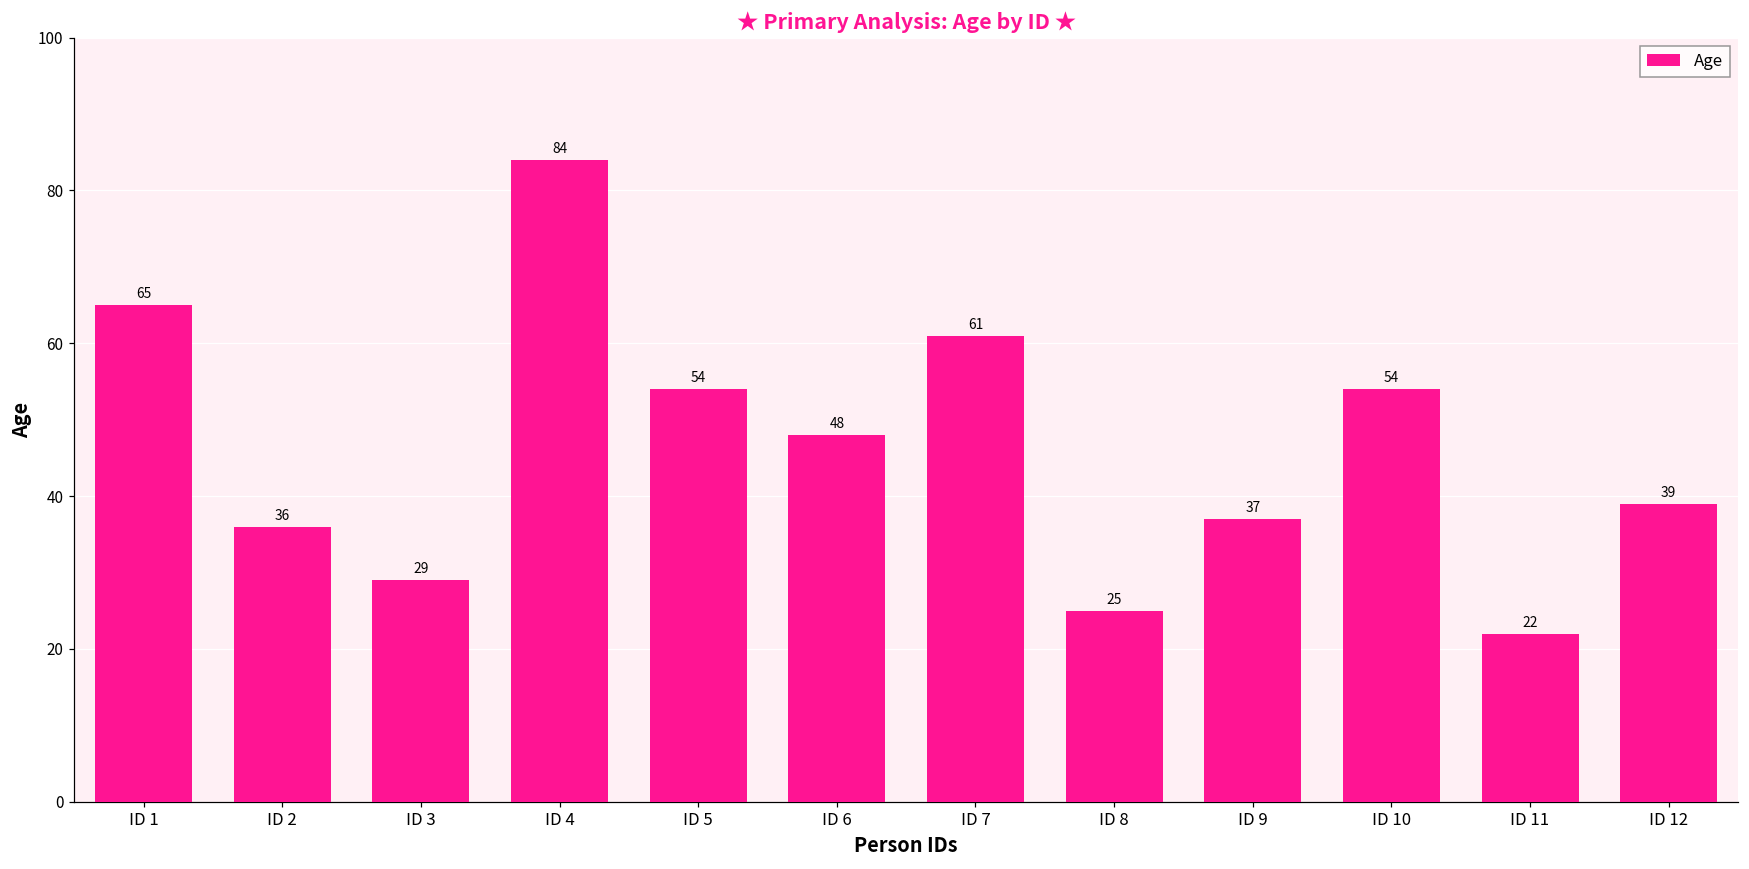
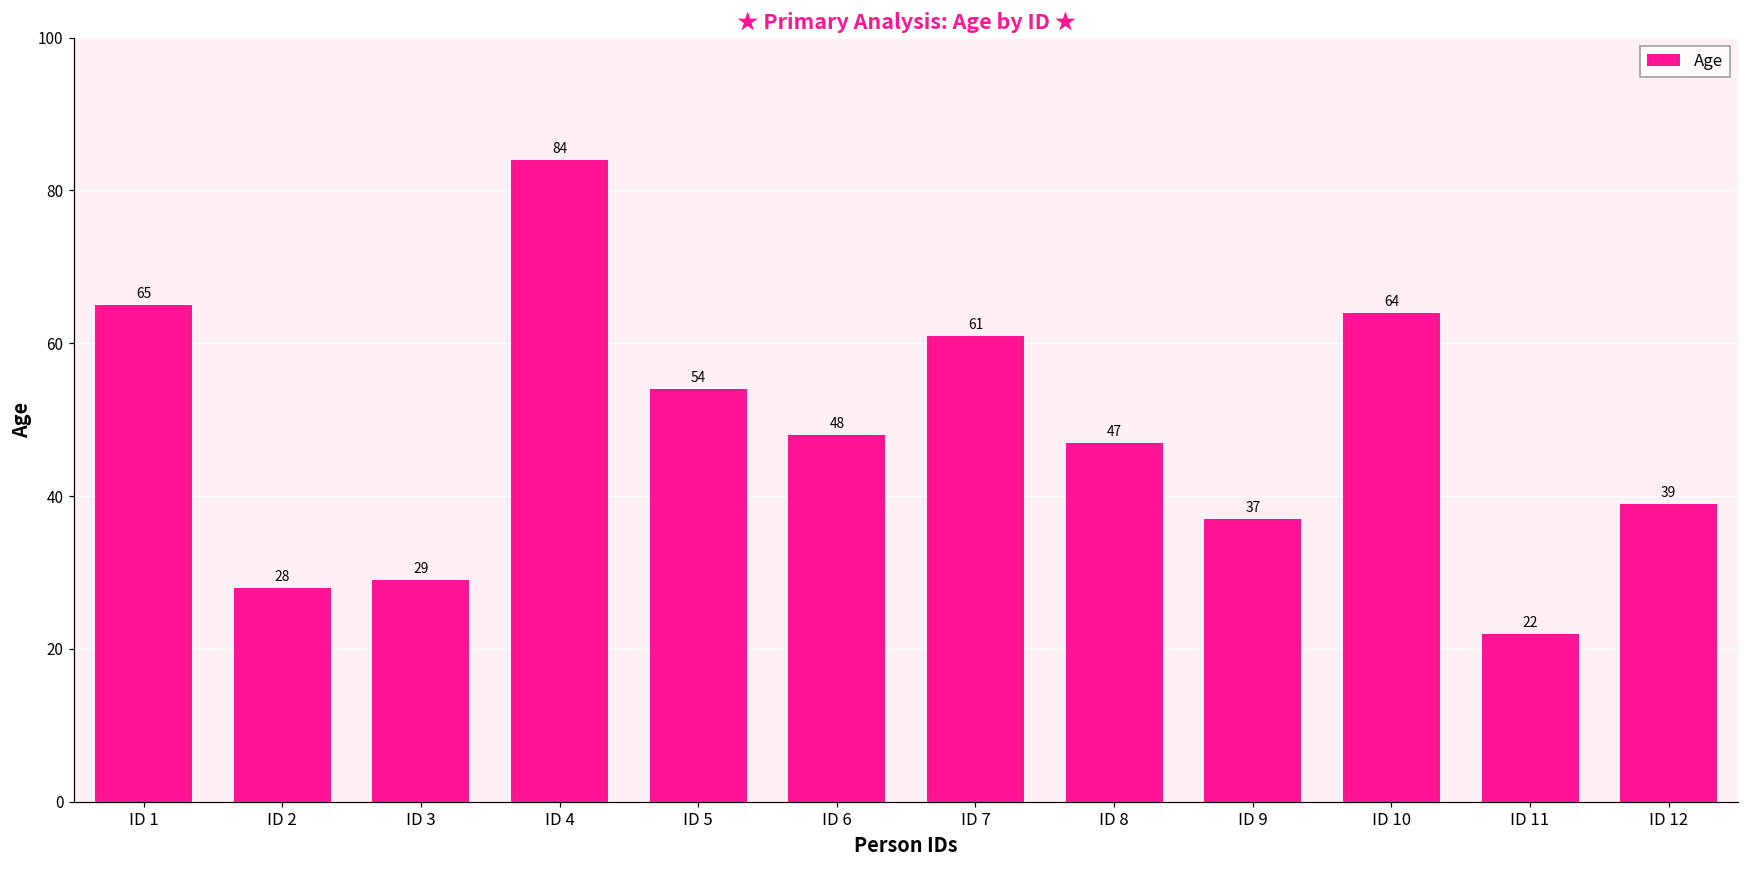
ID 2: 36 -> 28
ID 8: 25 -> 47
ID 10: 54 -> 64
